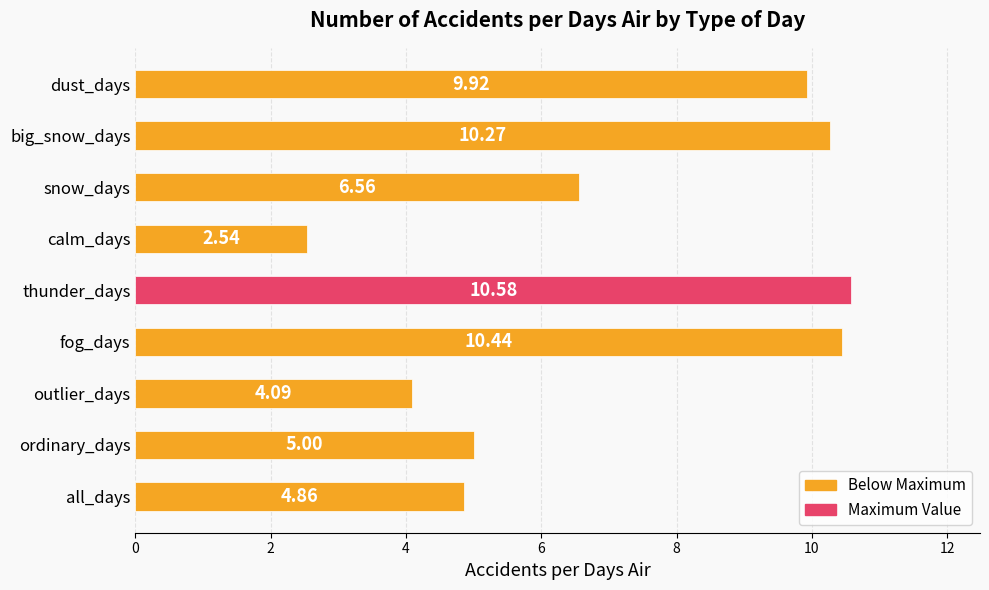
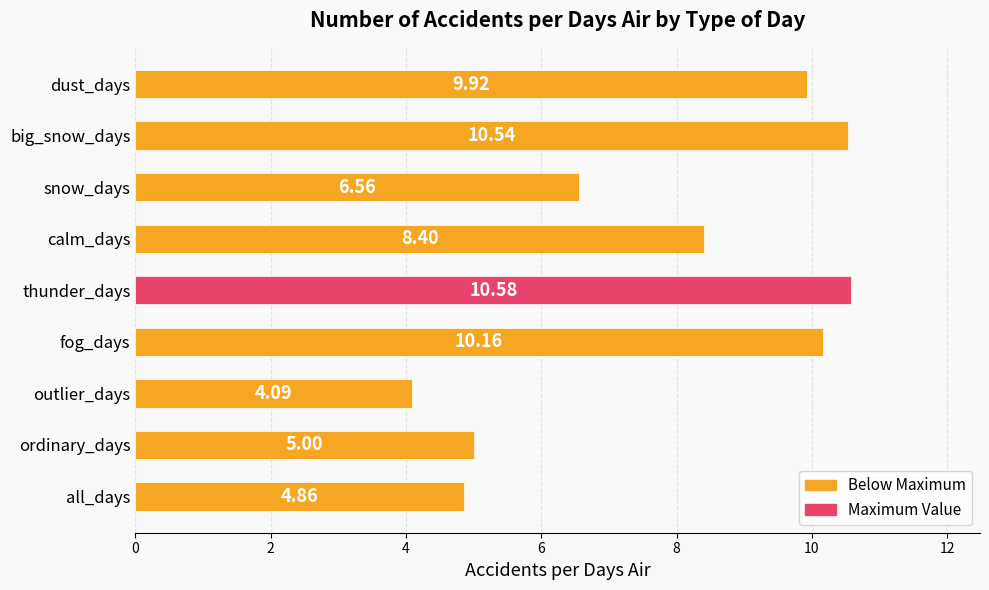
big_snow_days: 10.27 -> 10.54
calm_days: 2.54 -> 8.40
fog_days: 10.44 -> 10.16
